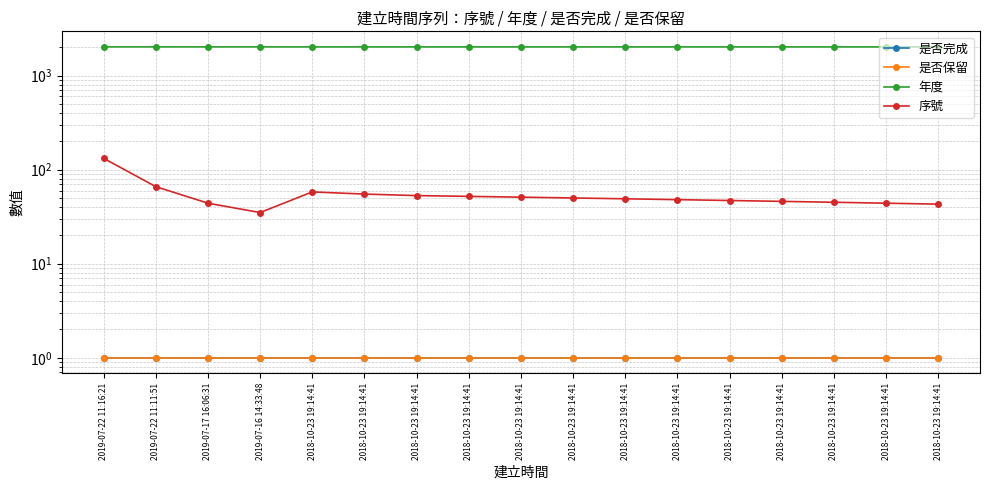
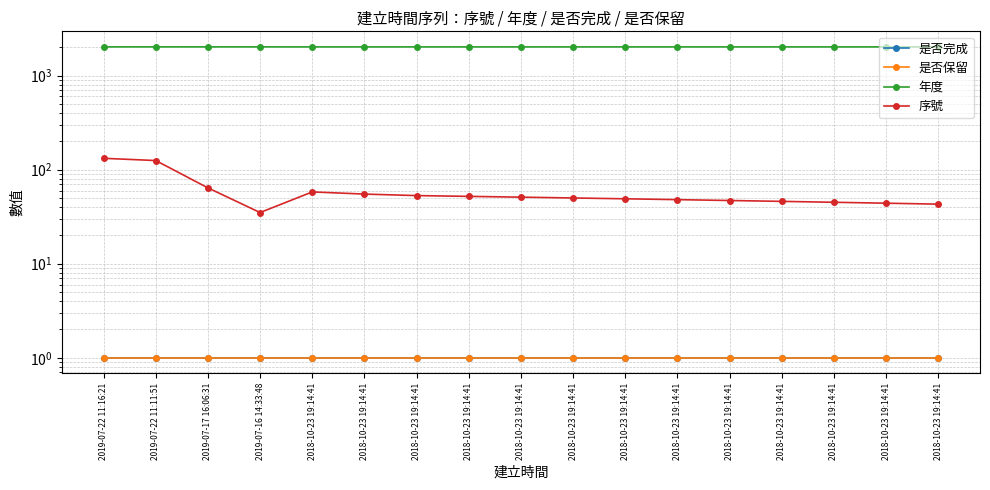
序號, 2019-07-22 11:11:51: 70 -> 130
序號, 2019-07-17 16:06:31: 40 -> 60
